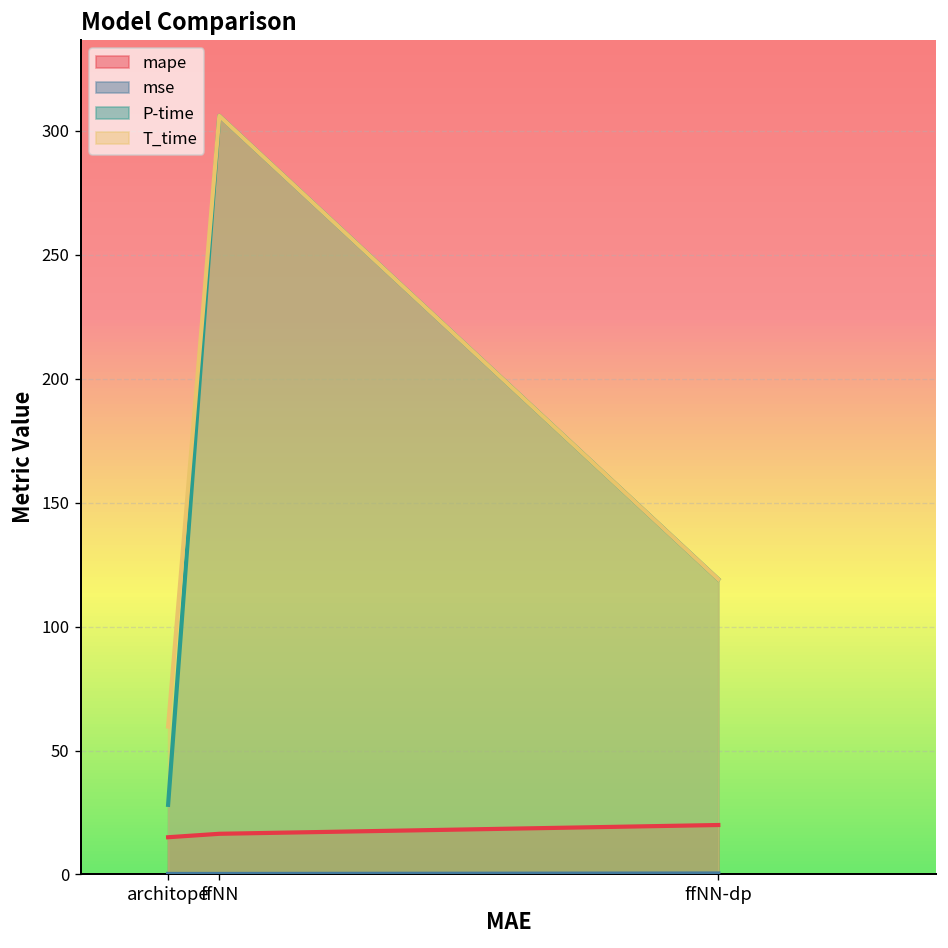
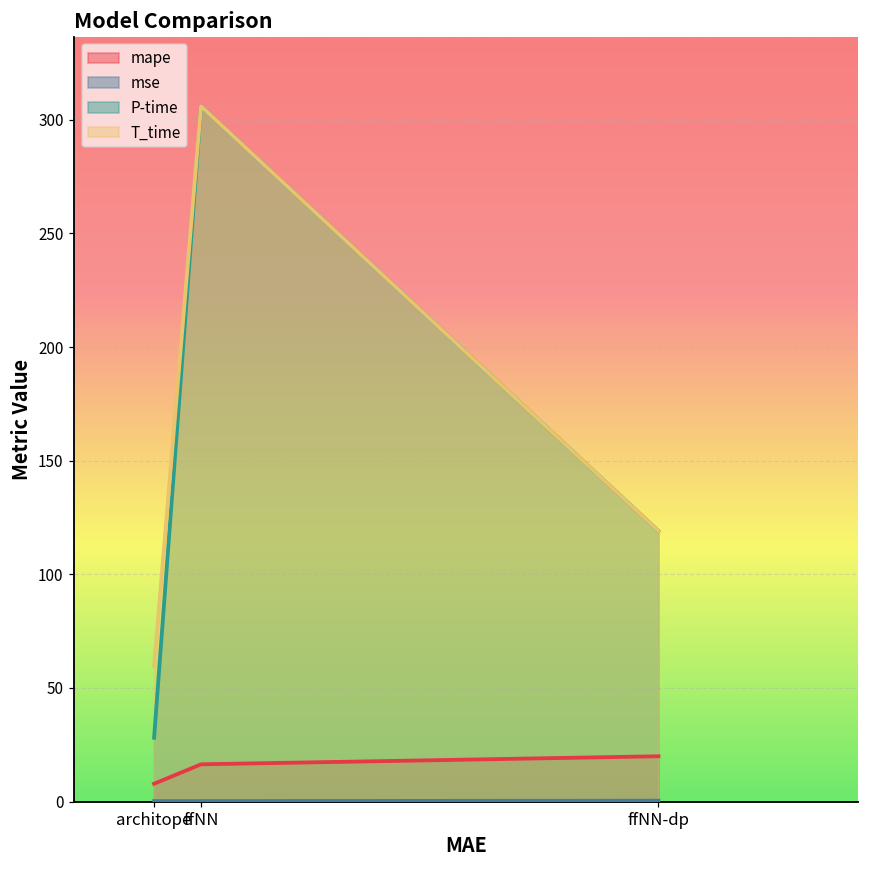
mape, architope: 15 -> 8
